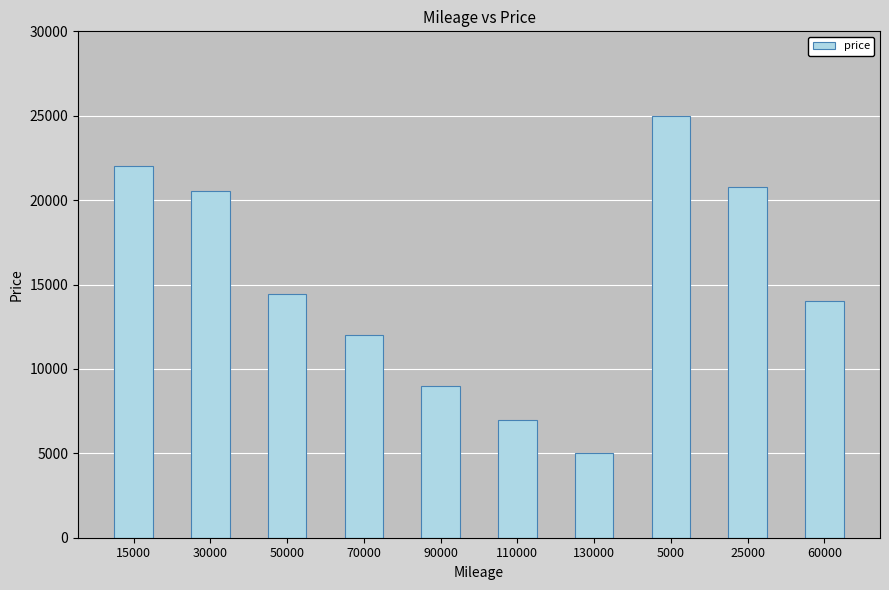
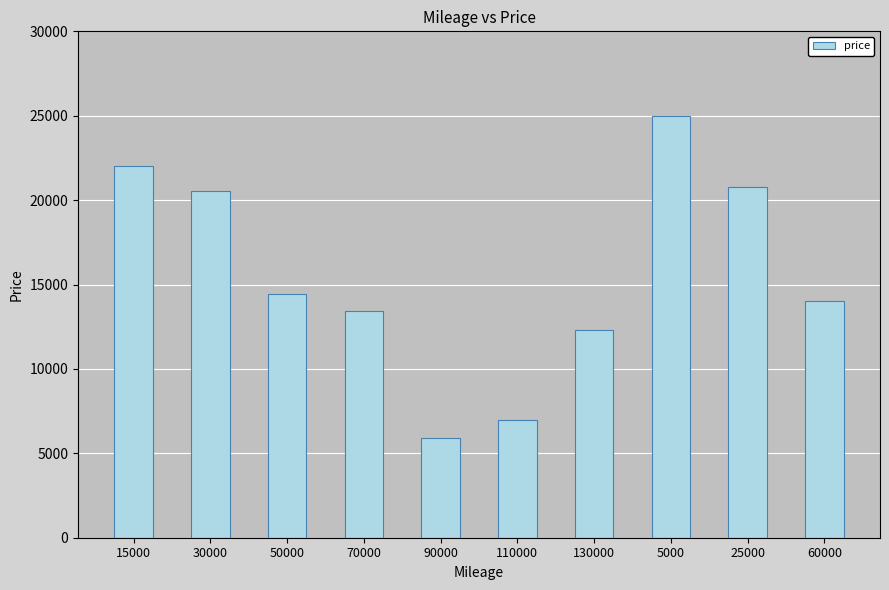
70000: 12000 -> 13400
90000: 9000 -> 5900
130000: 5000 -> 12300
